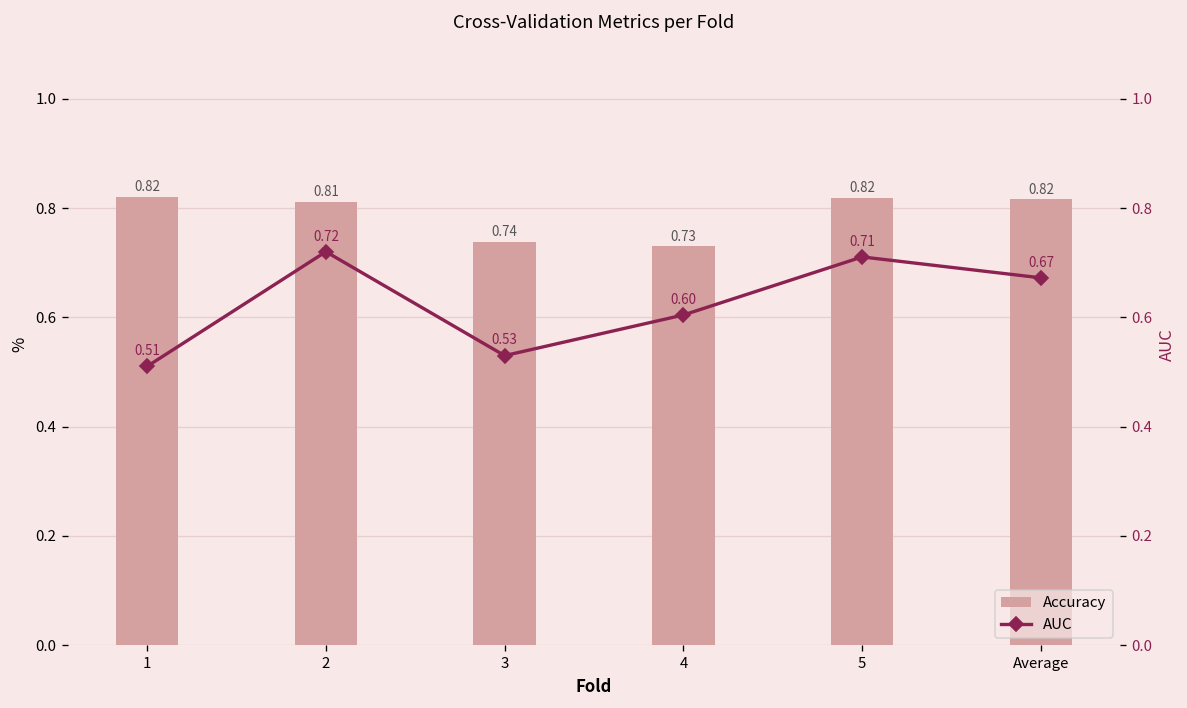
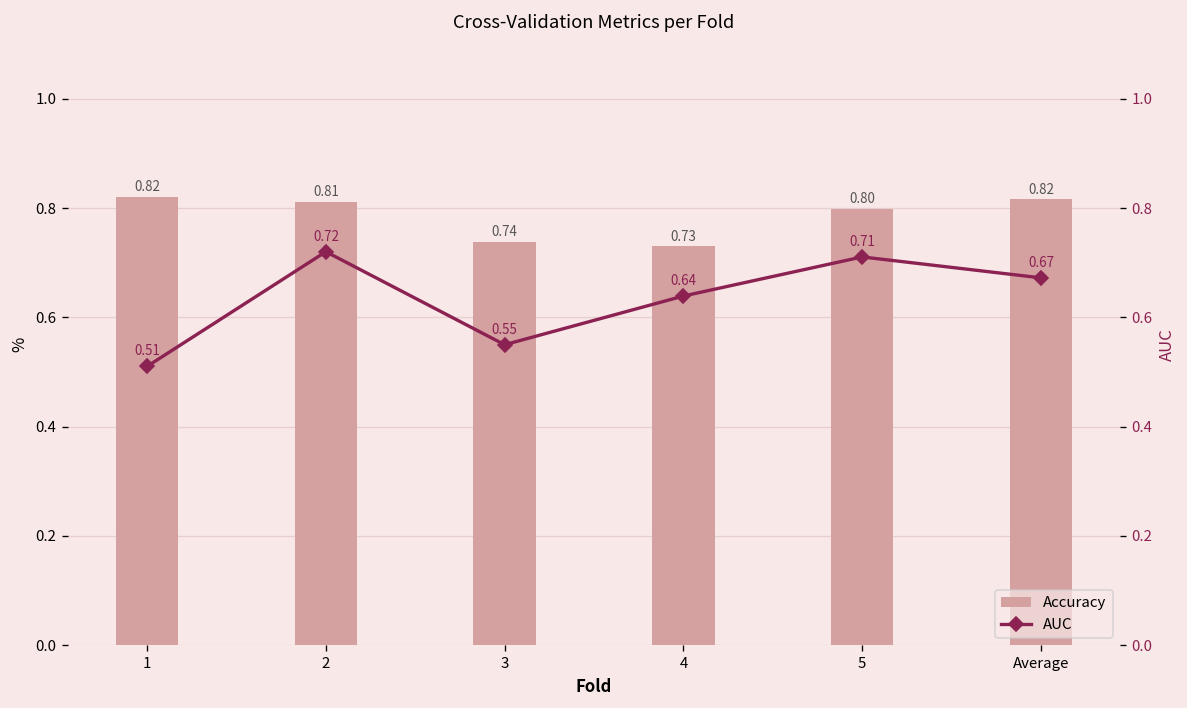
Accuracy, 5: 0.82 -> 0.80
AUC, 3: 0.53 -> 0.55
AUC, 4: 0.60 -> 0.64
